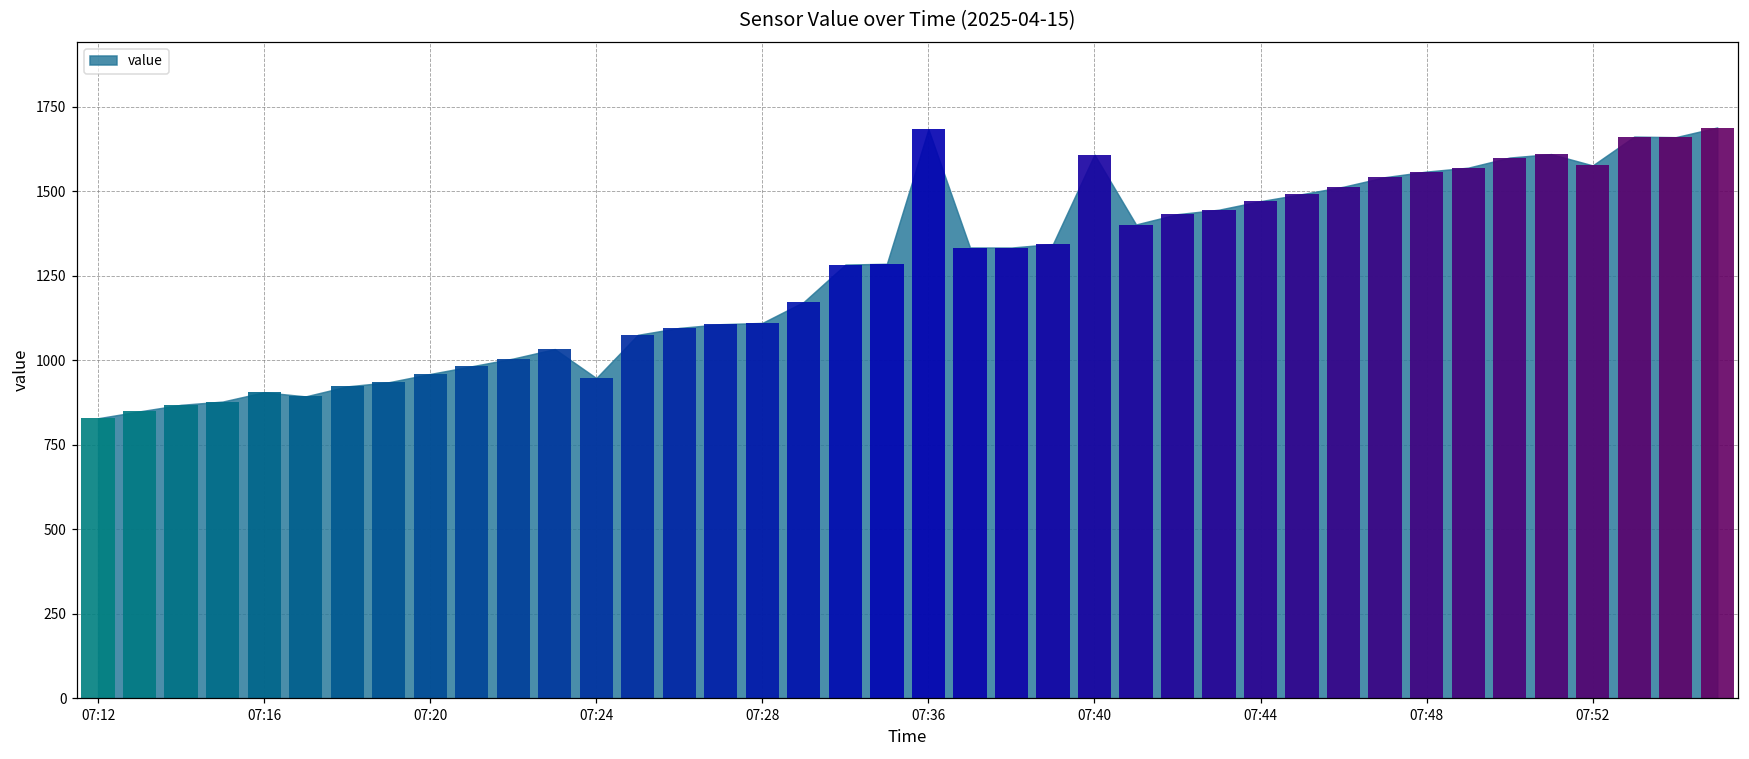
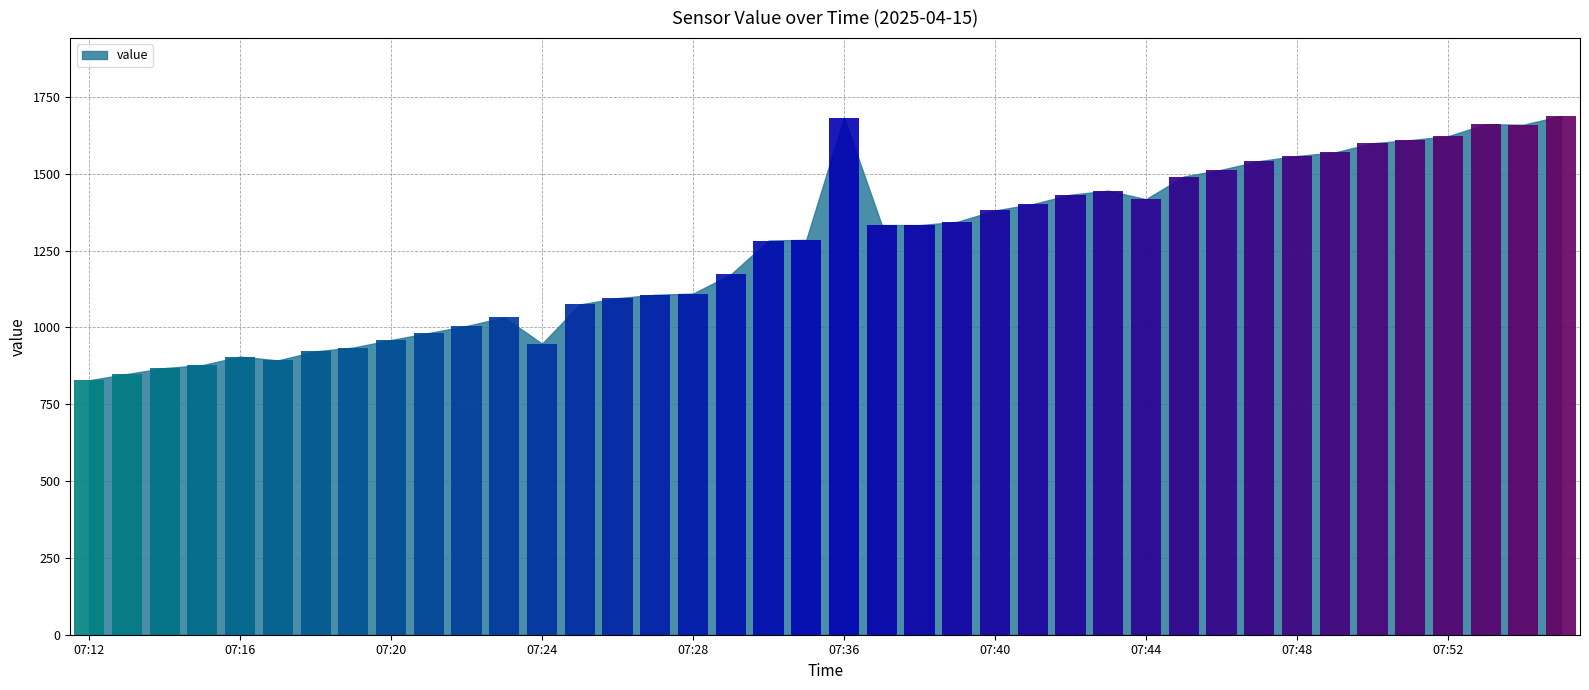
07:40: 1610 -> 1380
07:44: 1470 -> 1420
07:52: 1580 -> 1620
